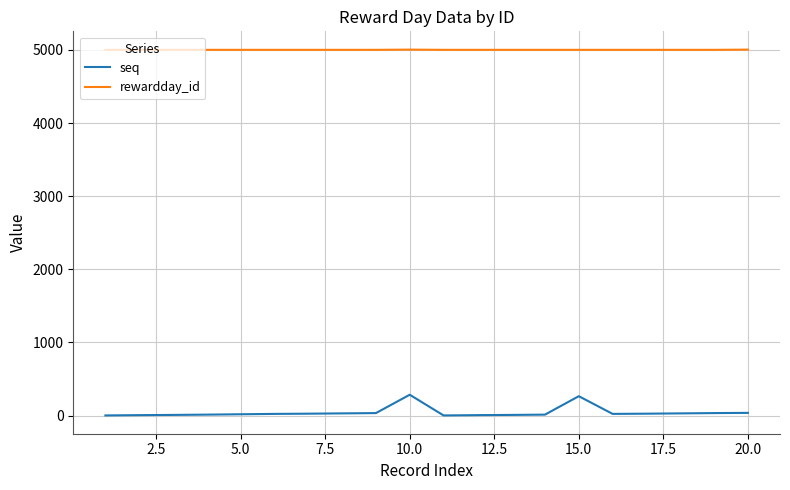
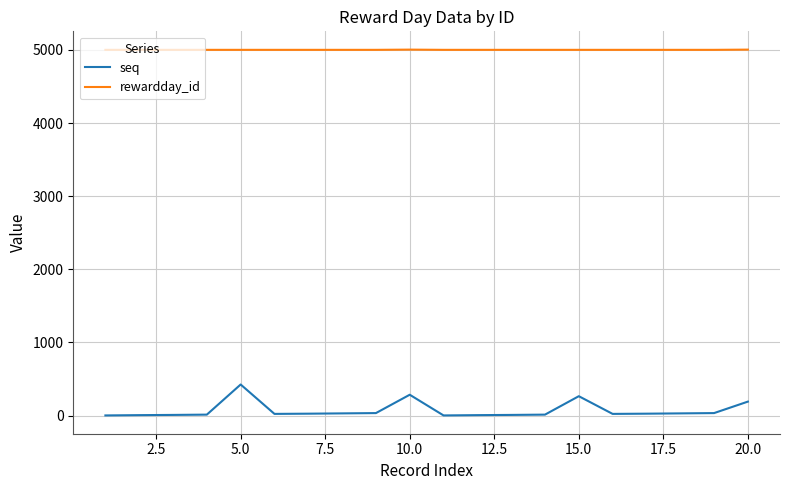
seq, 5.0: 0 -> 400
seq, 20.0: 0 -> 200
